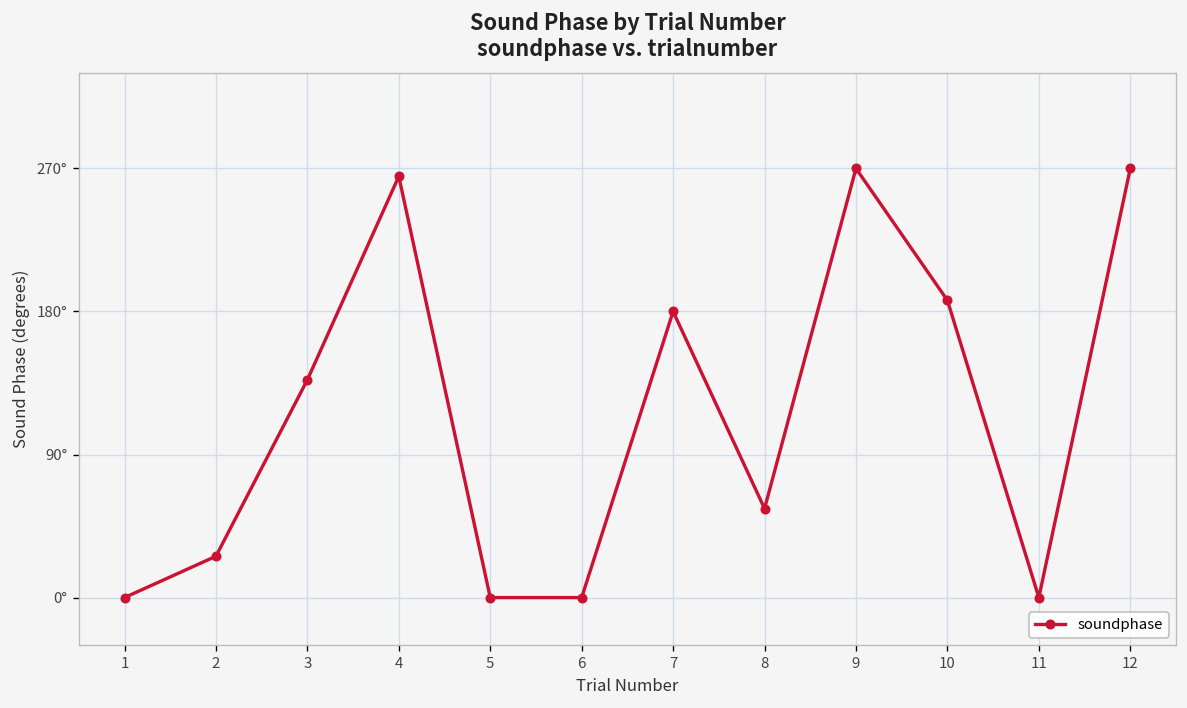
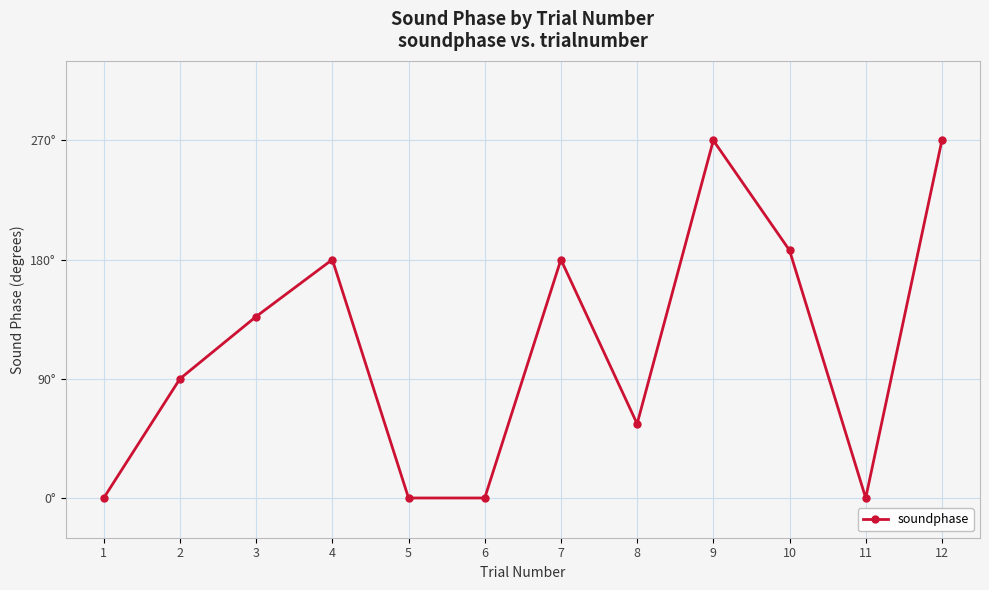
2: 26° -> 90°
4: 265° -> 180°
